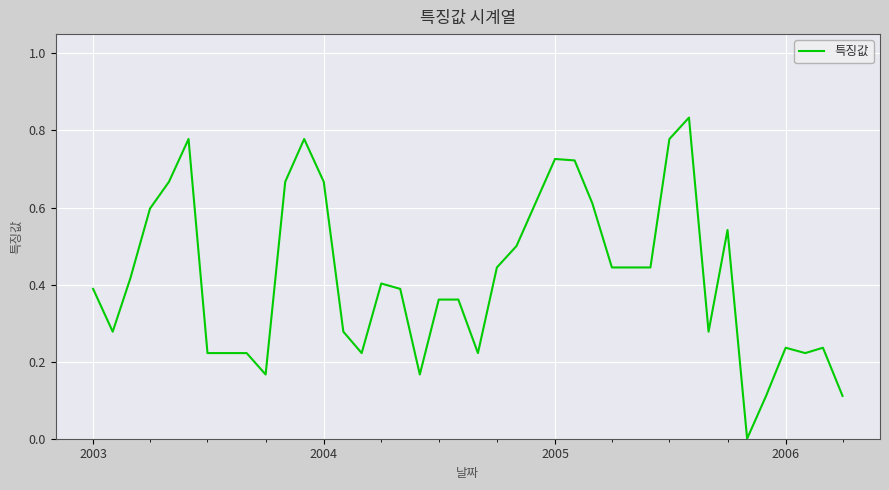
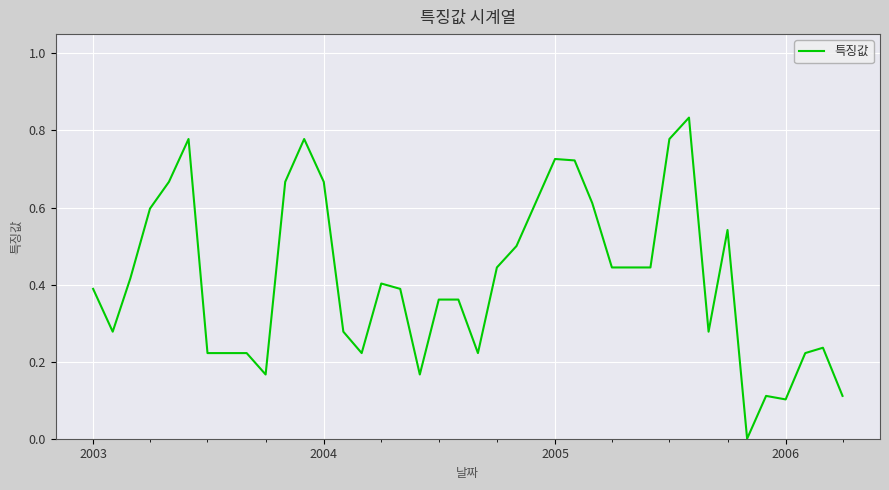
2006: 0.24 -> 0.10
